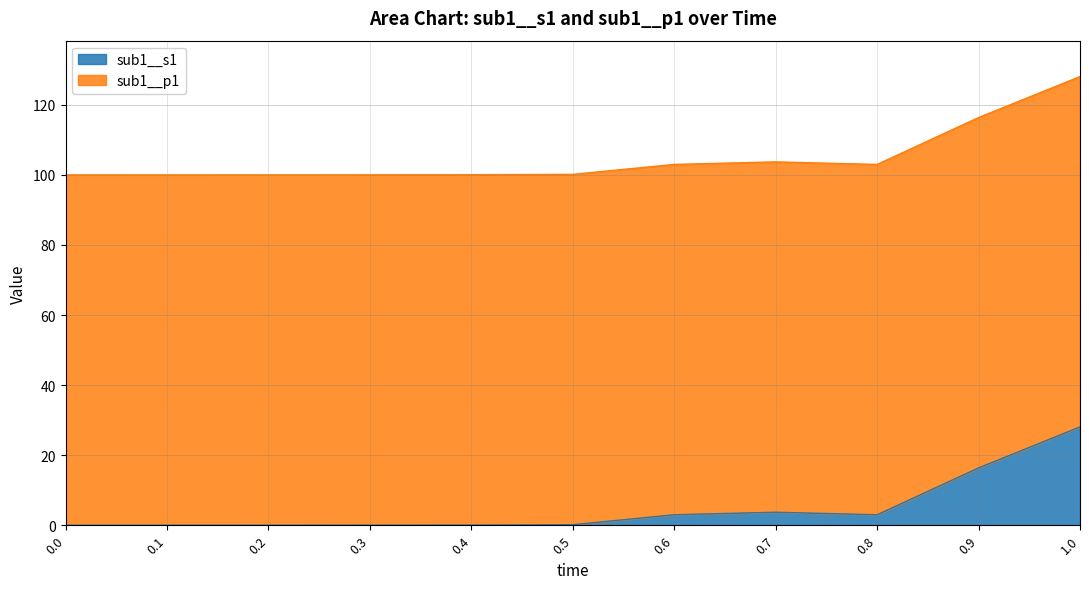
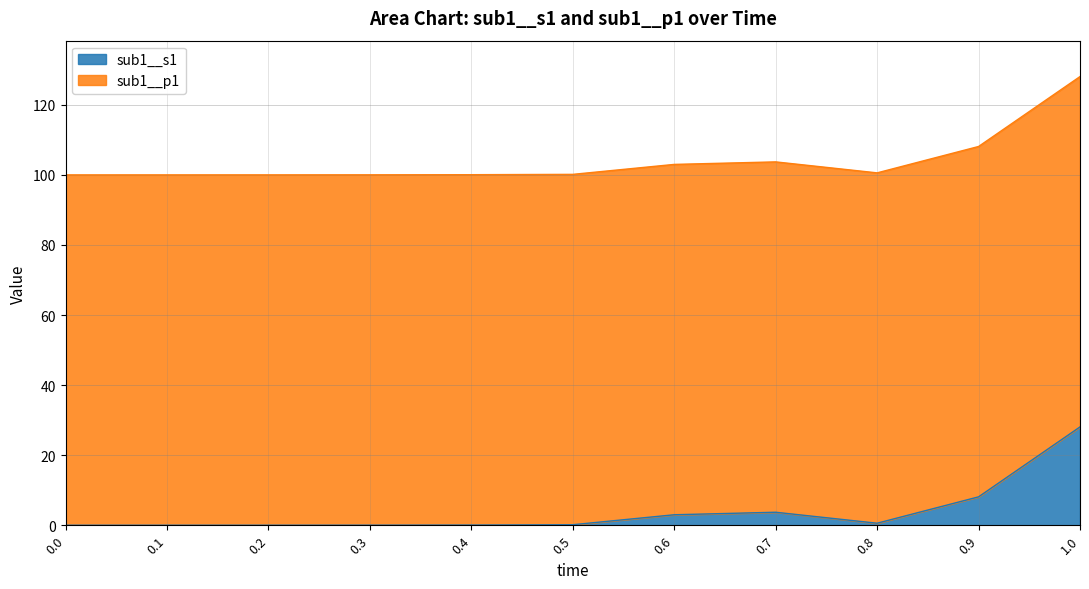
sub1__s1, 0.8: 3 -> 1
sub1__s1, 0.9: 16 -> 8
